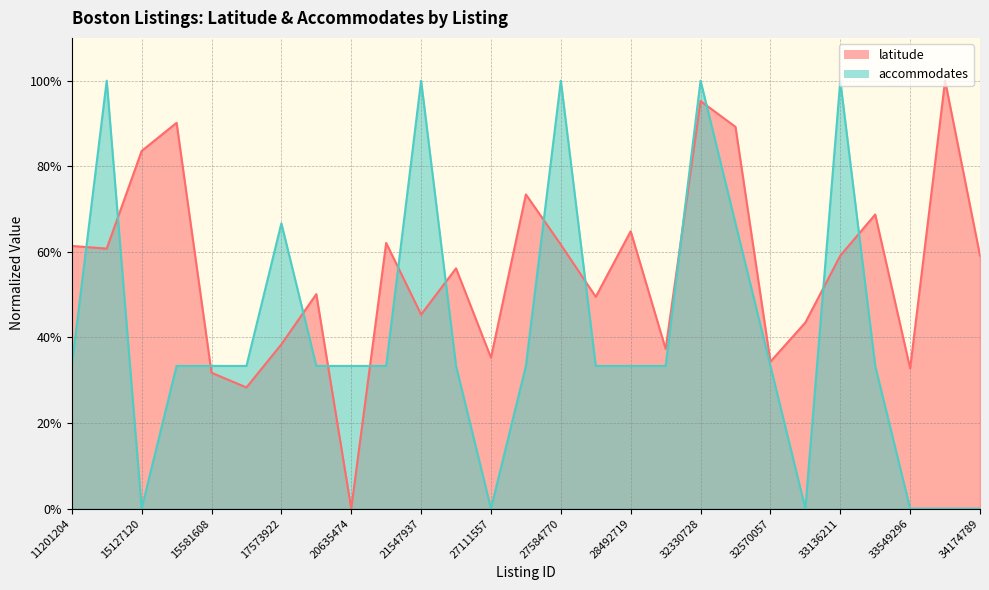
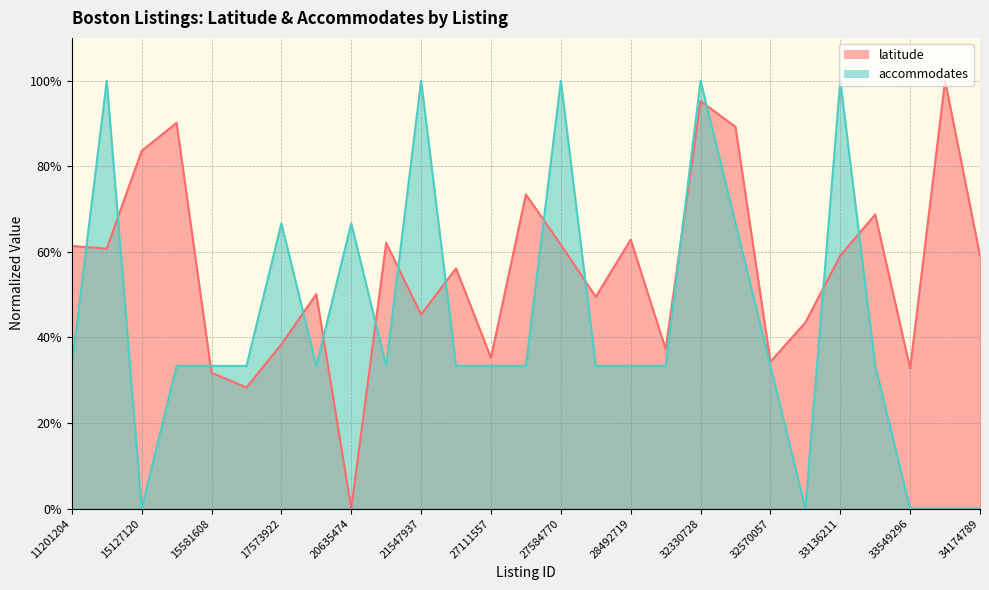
accommodates, 20635474: 33% -> 67%
accommodates, 27111557: 0% -> 33%
latitude, 28492719: 65% -> 63%
